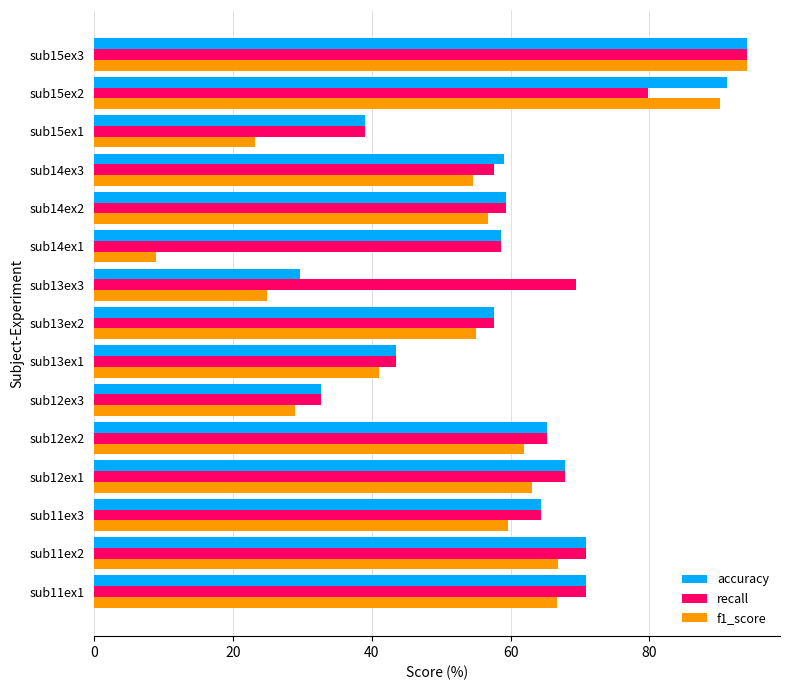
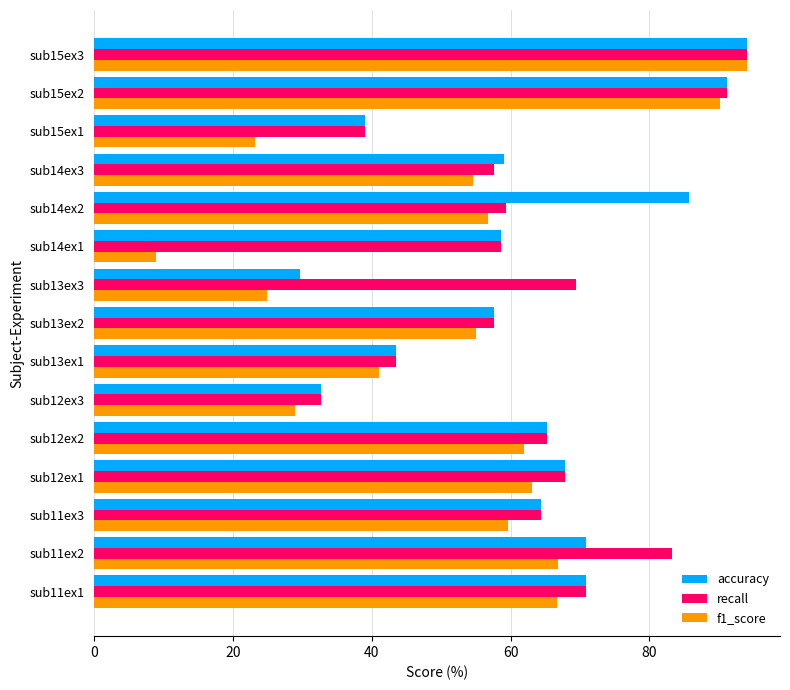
recall, sub15ex2: 80 -> 91
accuracy, sub14ex2: 59 -> 86
recall, sub11ex2: 71 -> 83
